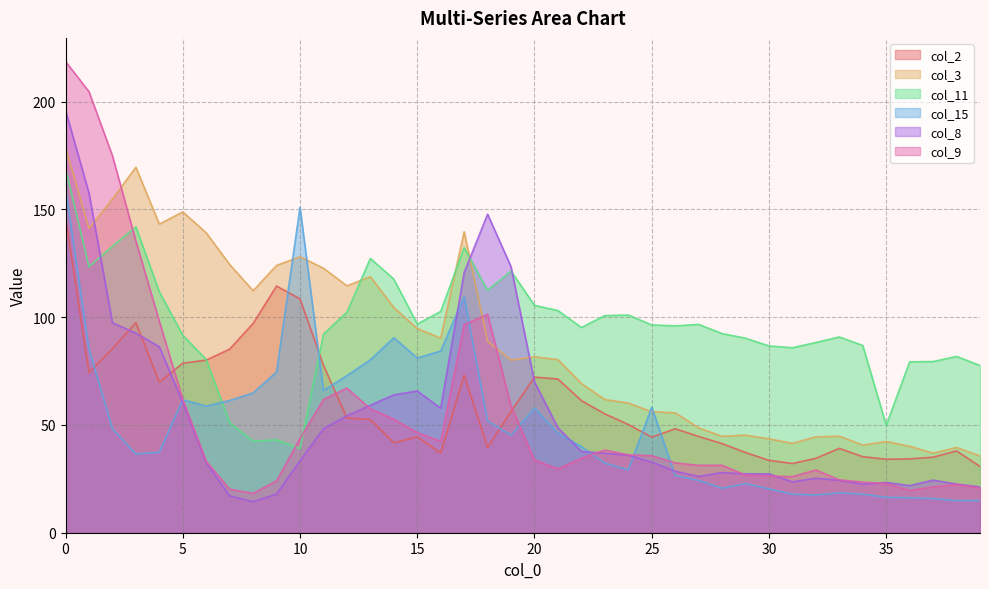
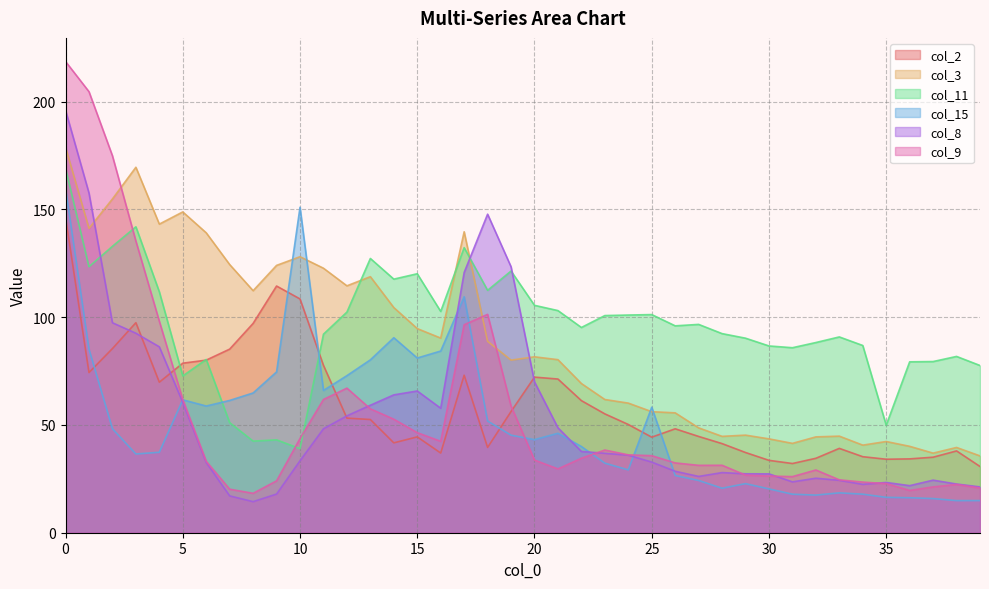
col_11, 5: 92 -> 73
col_11, 15: 97 -> 120
col_15, 20: 58 -> 43
col_11, 25: 96 -> 101
